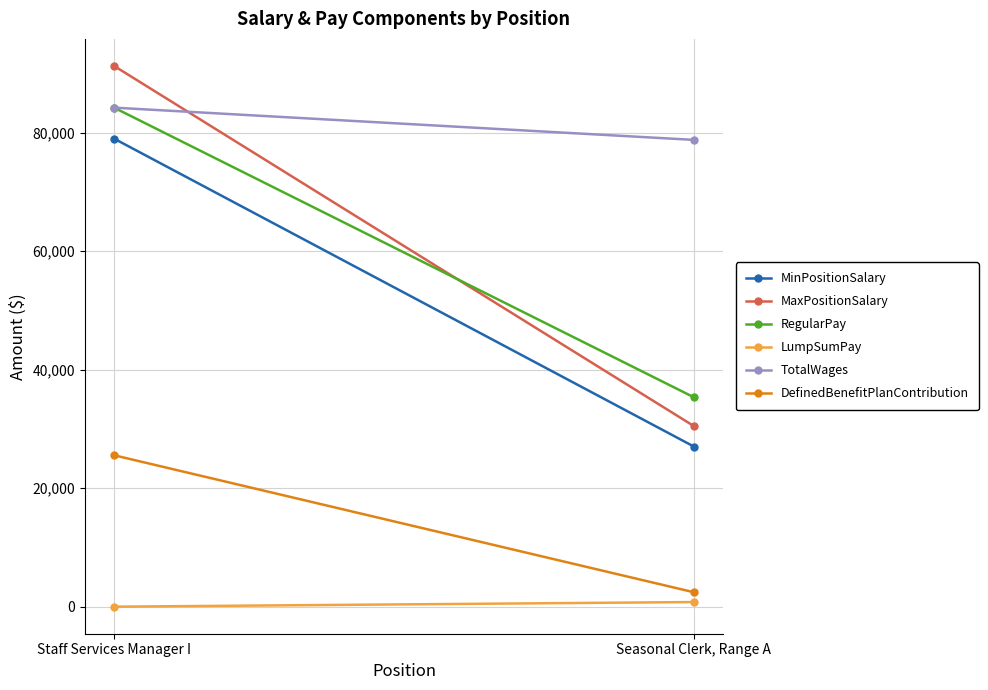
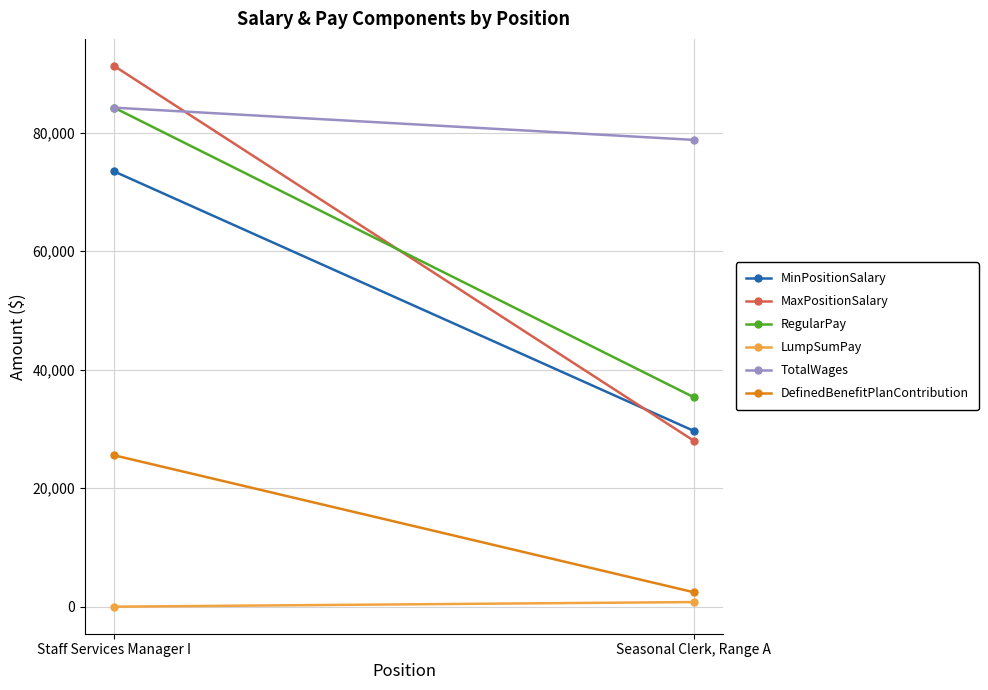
MinPositionSalary, Staff Services Manager I: 79,000 -> 73,000
MinPositionSalary, Seasonal Clerk, Range A: 27,000 -> 30,000
MaxPositionSalary, Seasonal Clerk, Range A: 30,000 -> 28,000
